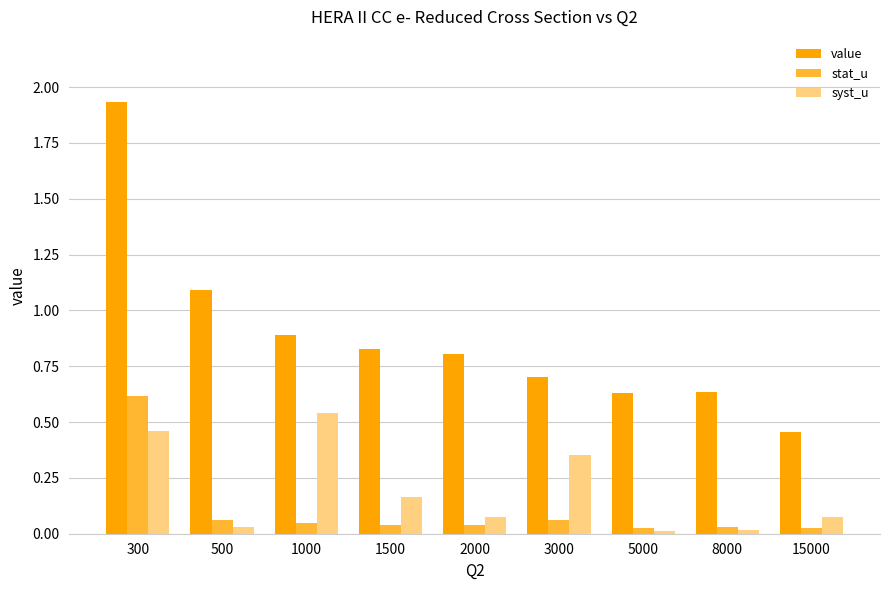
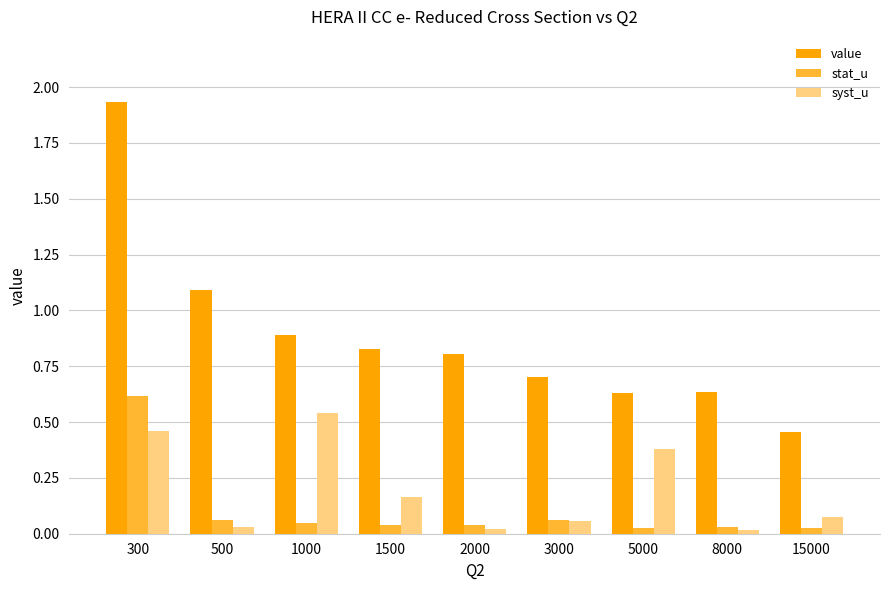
syst_u, 2000: 0.08 -> 0.02
syst_u, 3000: 0.35 -> 0.06
syst_u, 5000: 0.01 -> 0.38
